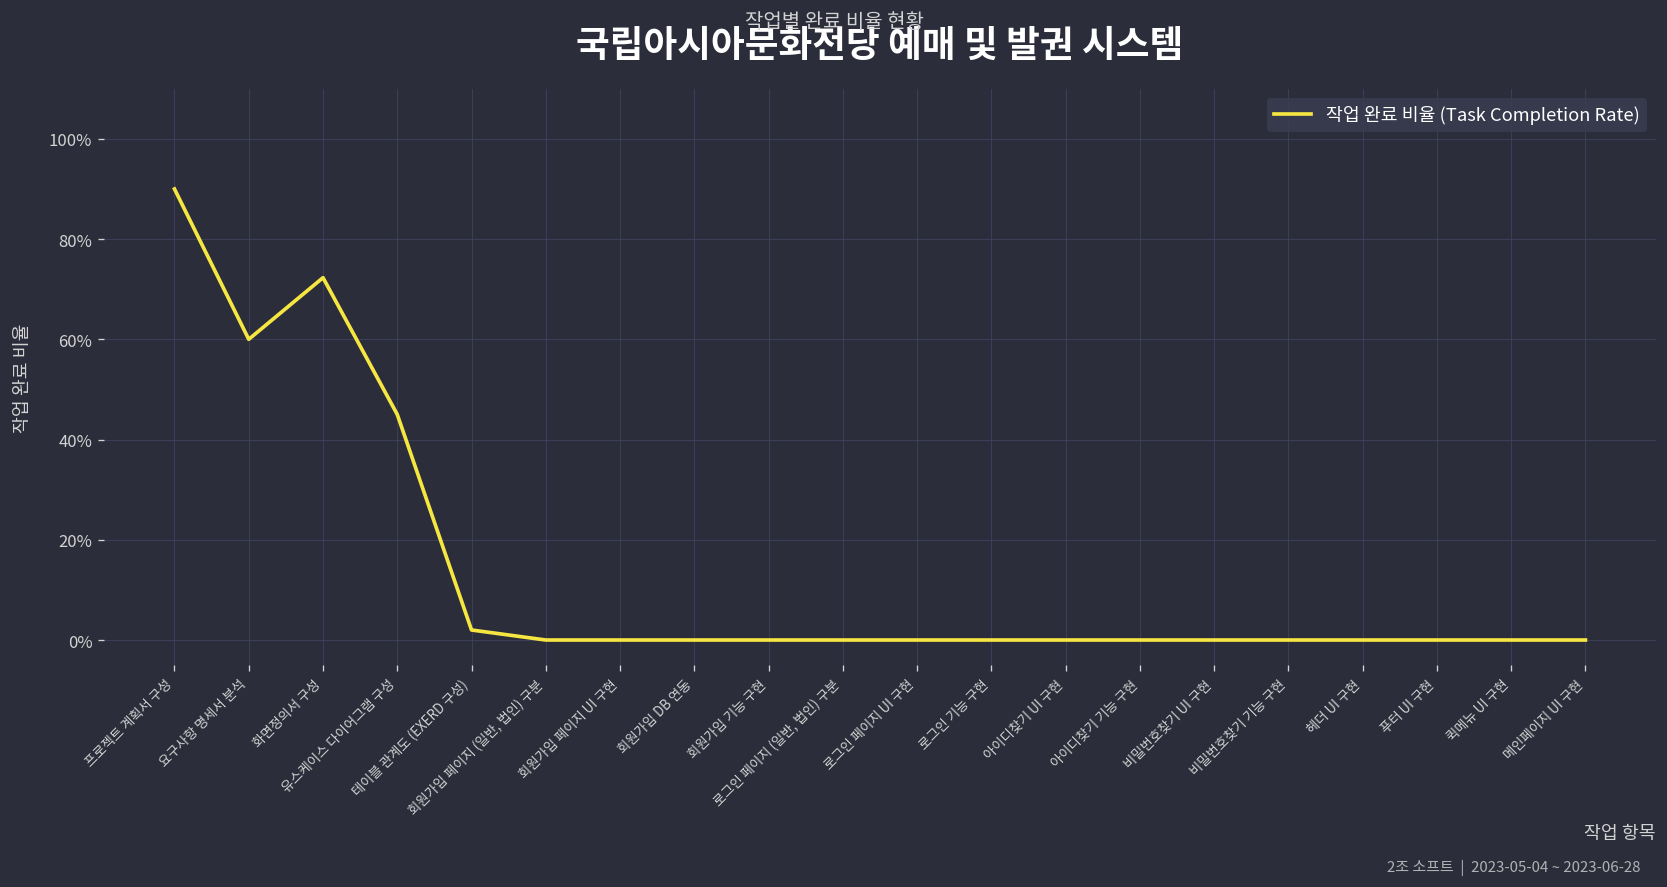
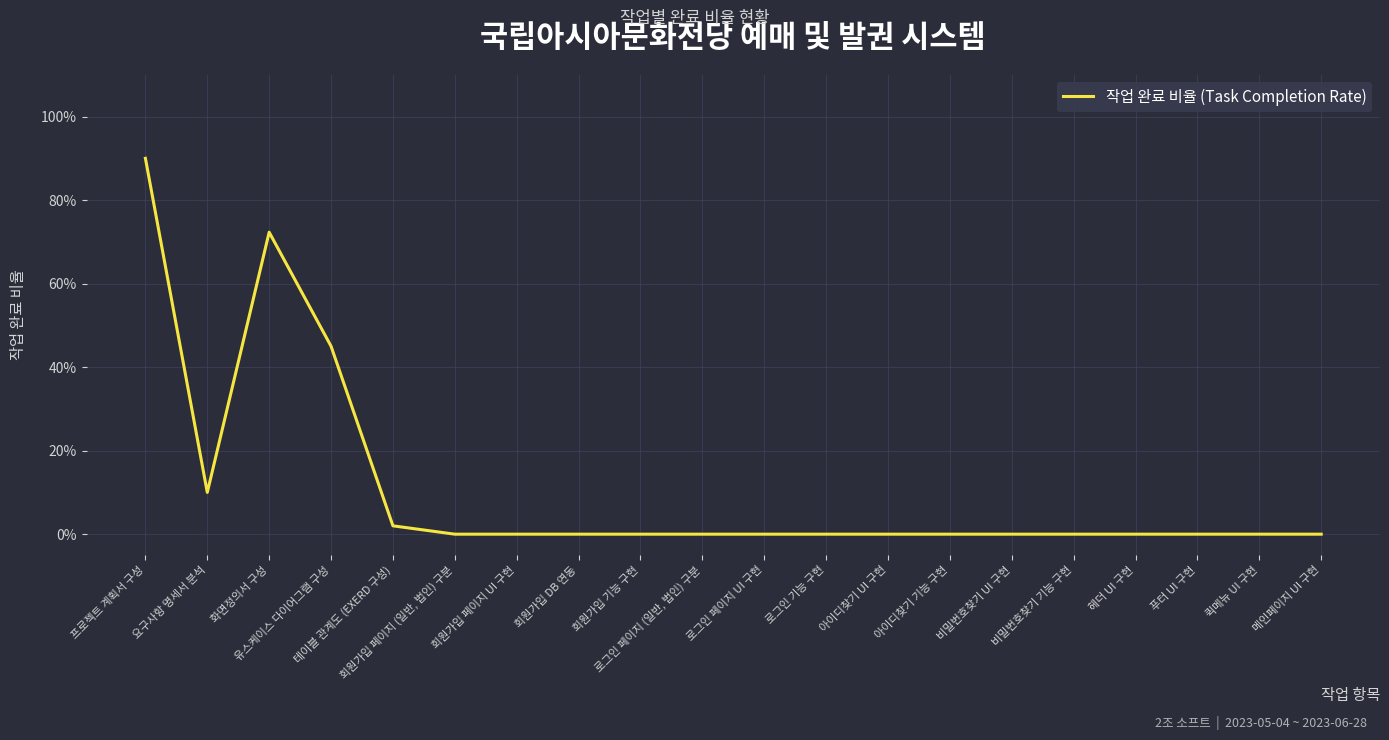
요구사항 명세서 분석: 60% -> 10%
